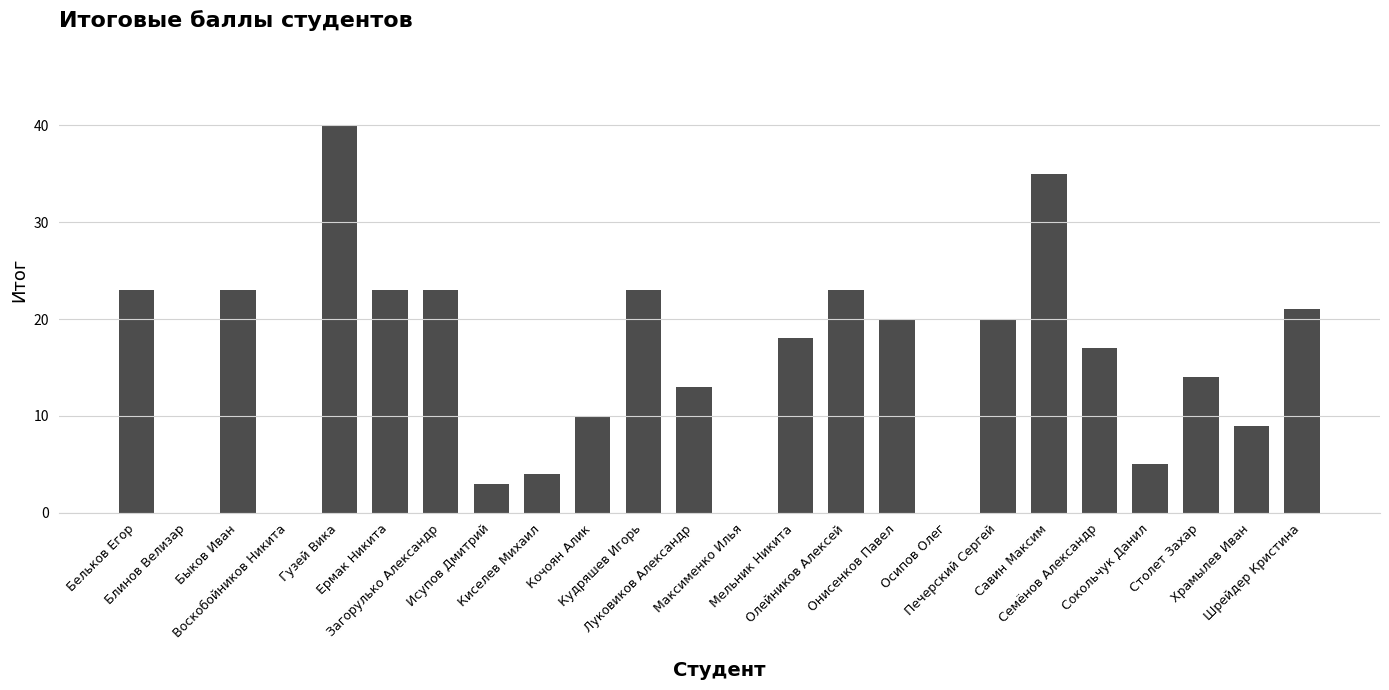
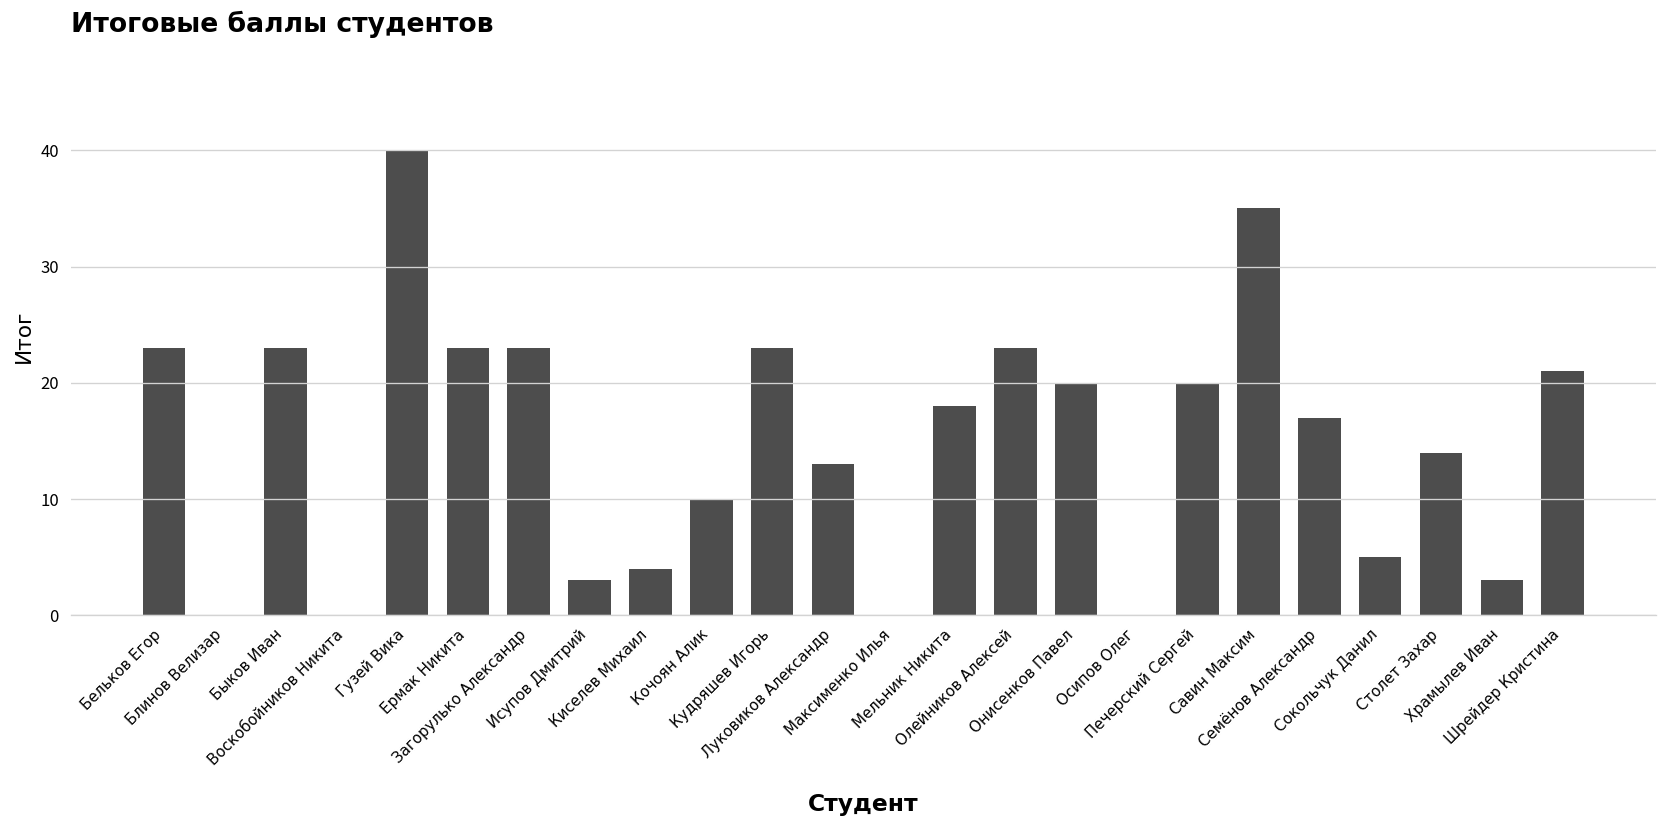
Храмылев Иван: 9 -> 3
